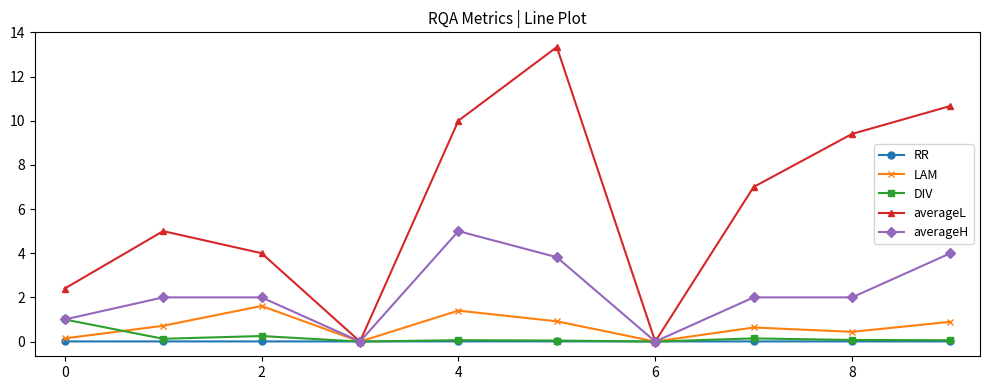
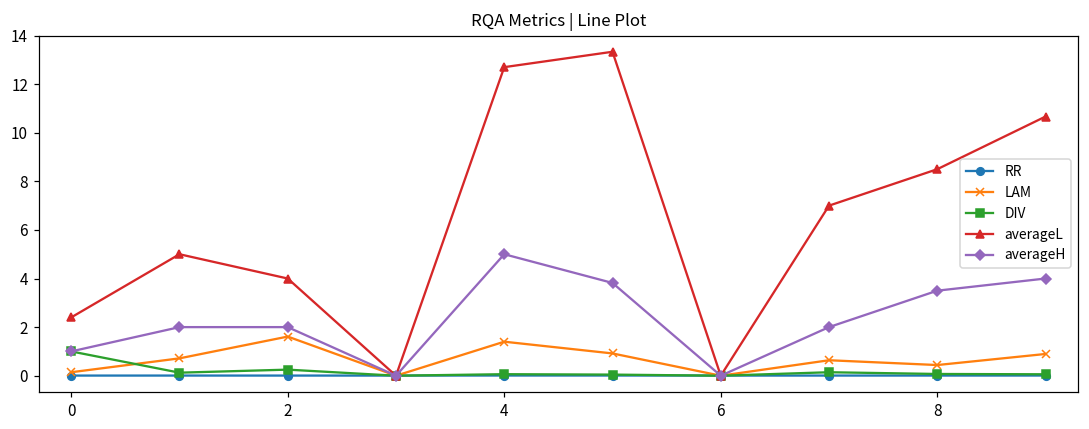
averageL, 4: 10.0 -> 12.7
averageL, 8: 9.4 -> 8.5
averageH, 8: 2.0 -> 3.5
